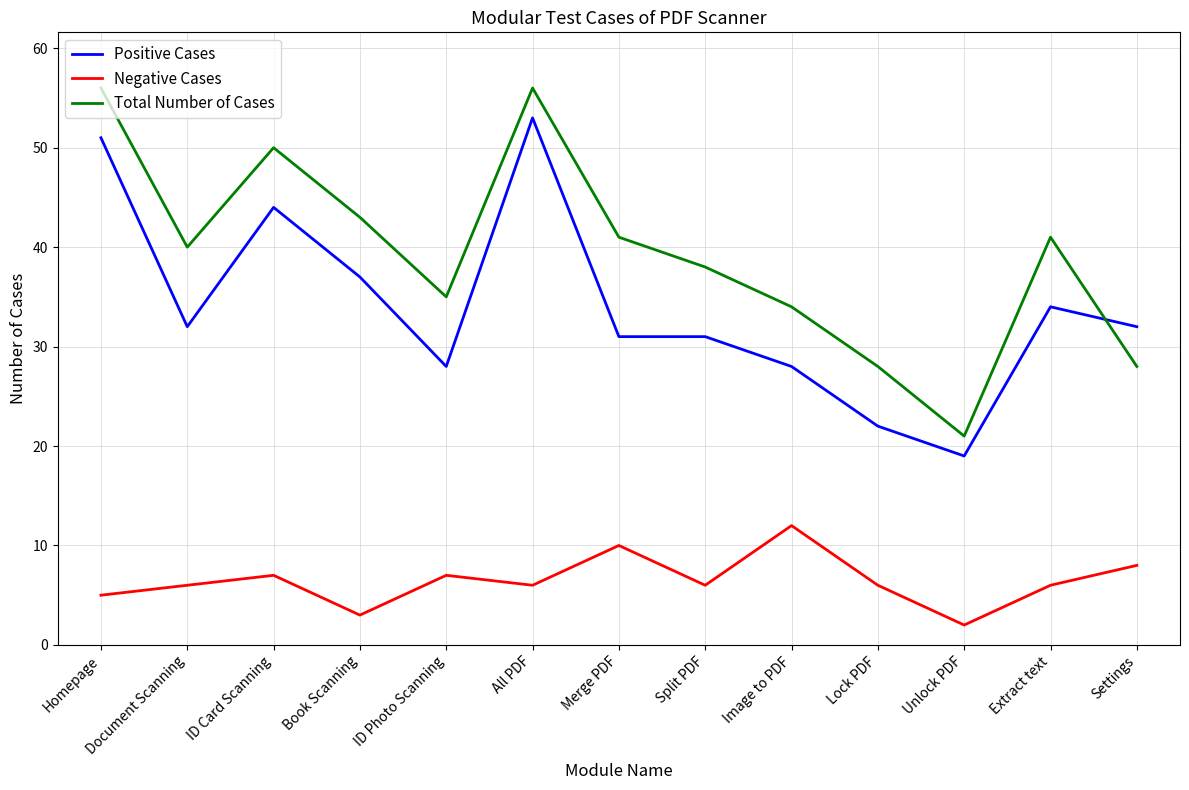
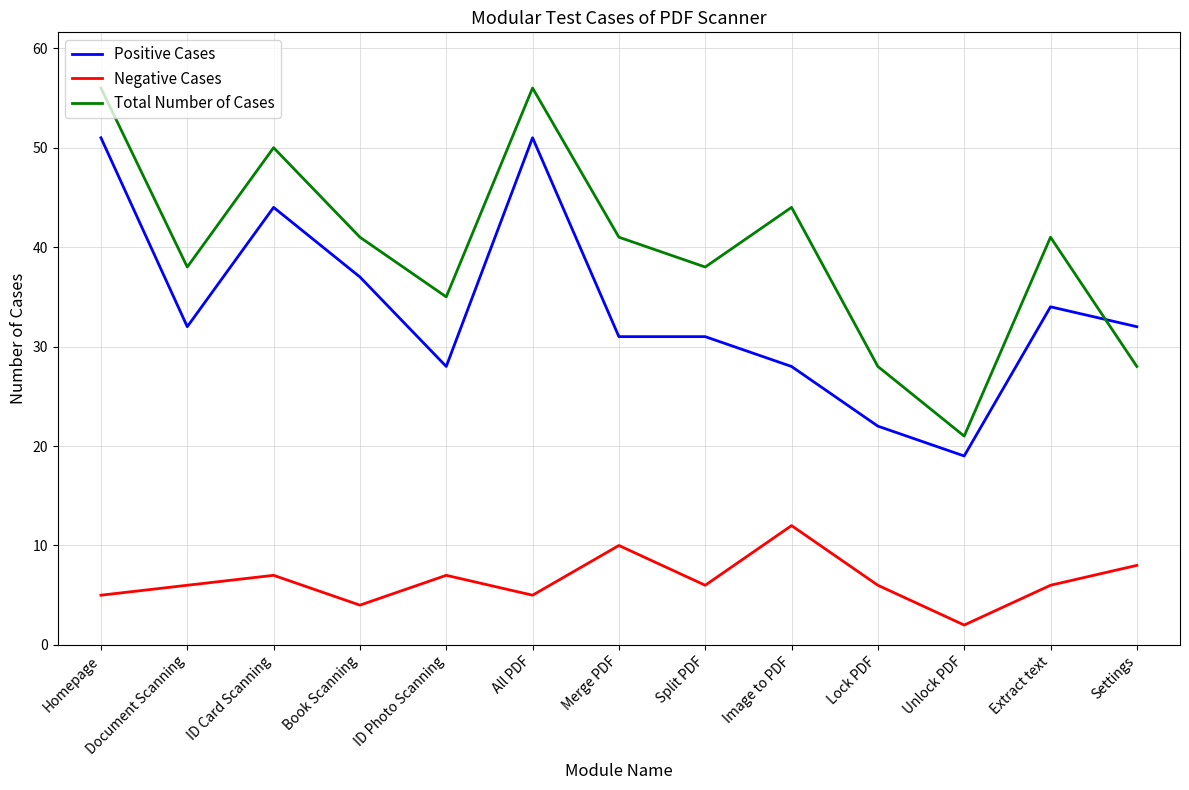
Total Number of Cases, Document Scanning: 40 -> 38
Negative Cases, Book Scanning: 3 -> 4
Total Number of Cases, Book Scanning: 43 -> 41
Positive Cases, All PDF: 53 -> 51
Negative Cases, All PDF: 6 -> 5
Total Number of Cases, Image to PDF: 34 -> 44
